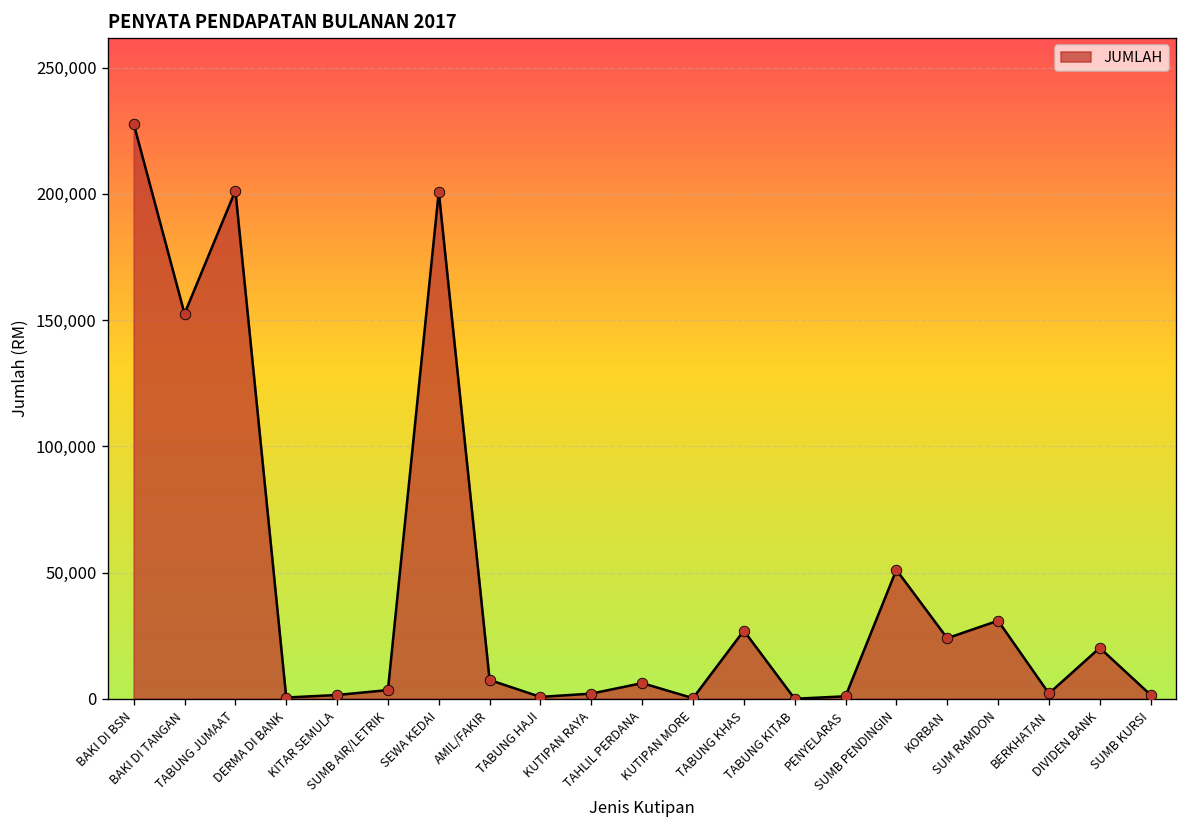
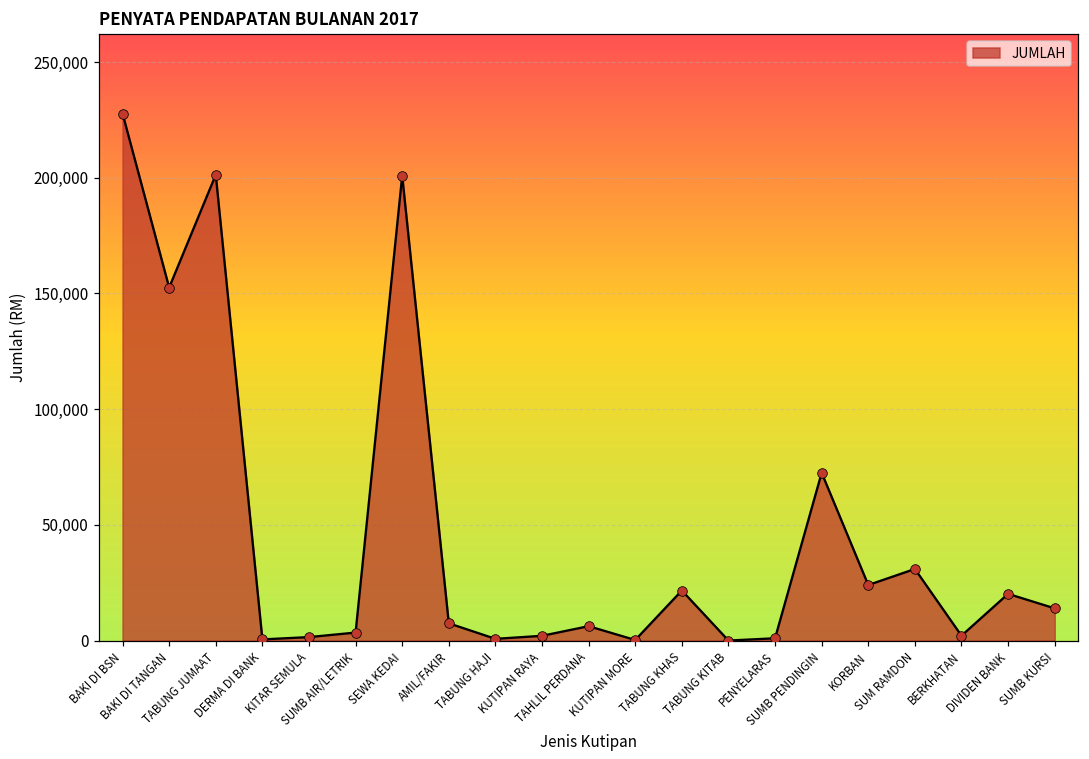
TABUNG KHAS: 27,000 -> 22,000
SUMB PENDINGIN: 51,000 -> 72,000
SUMB KURSI: 2,000 -> 14,000
